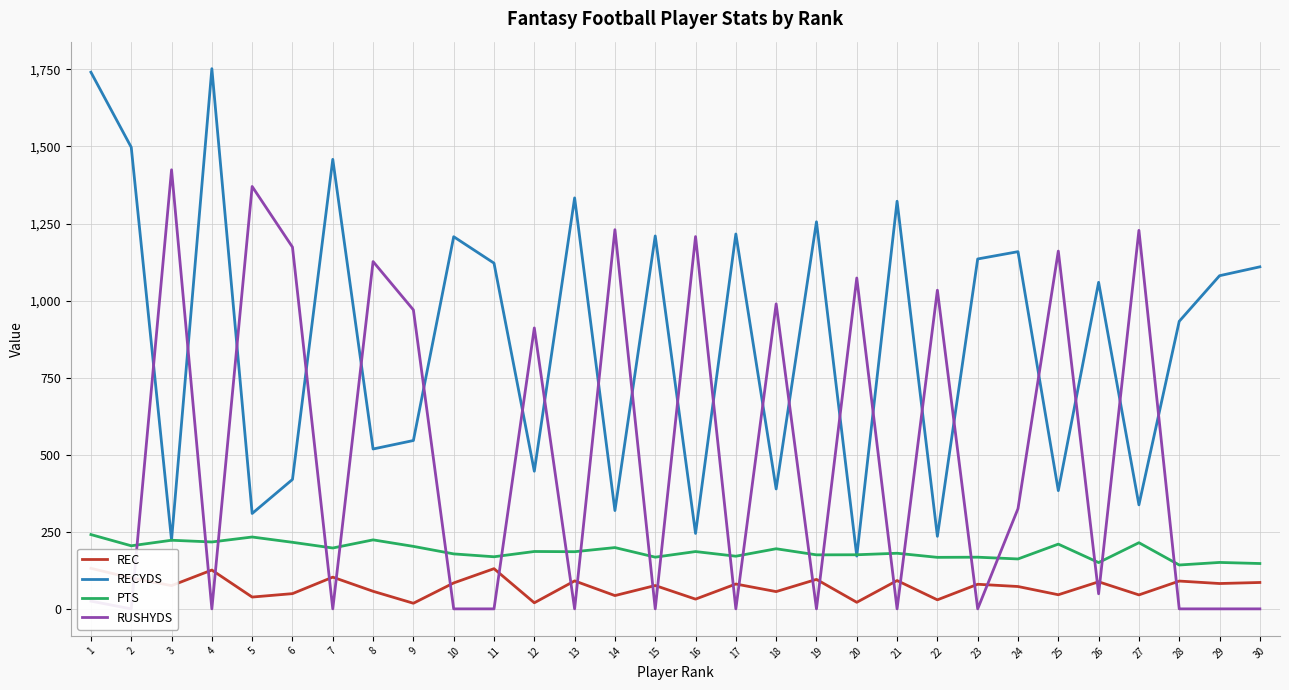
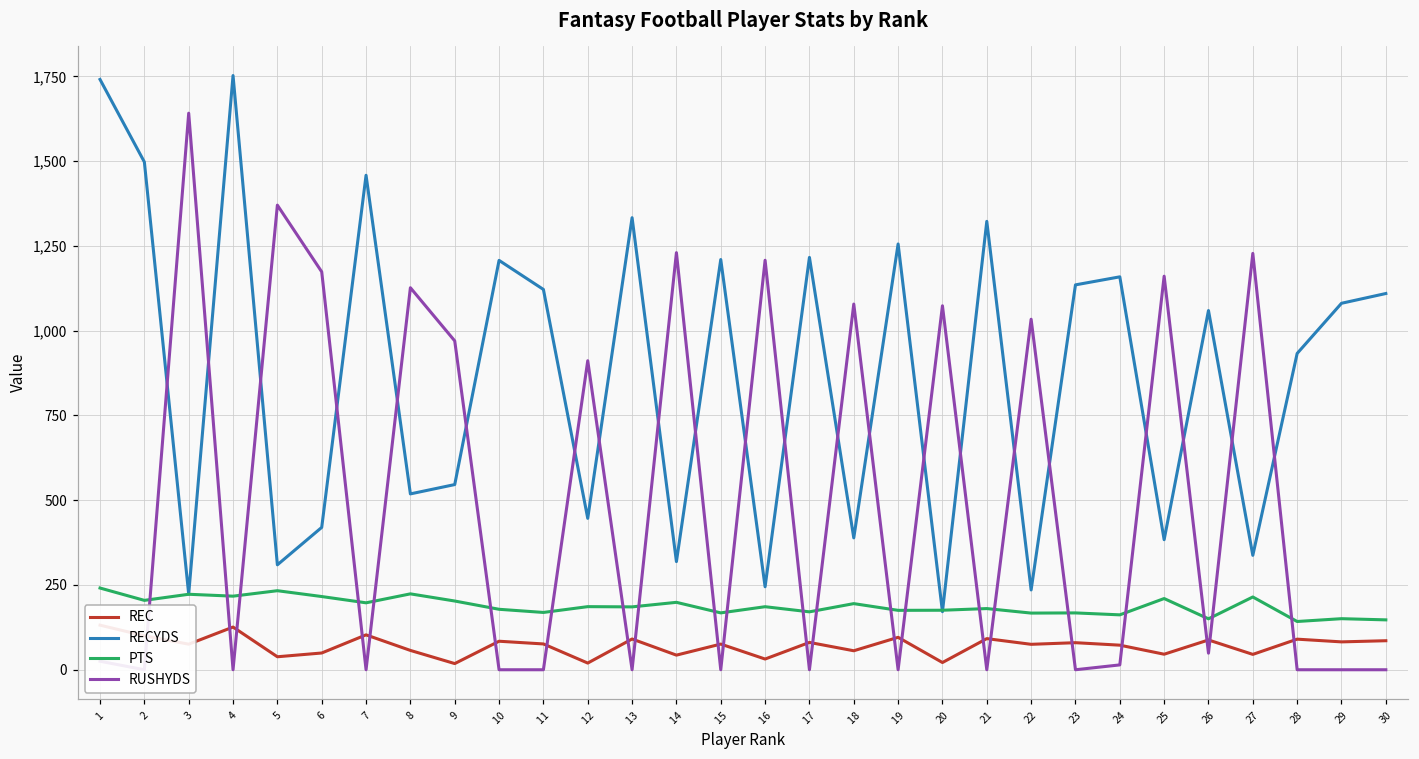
RUSHYDS, 3: 1,420 -> 1,640
REC, 11: 130 -> 80
RUSHYDS, 18: 990 -> 1,080
REC, 22: 30 -> 80
RUSHYDS, 24: 330 -> 10
